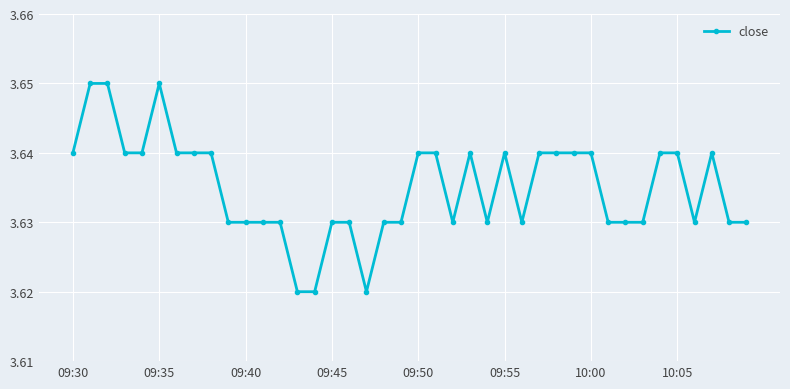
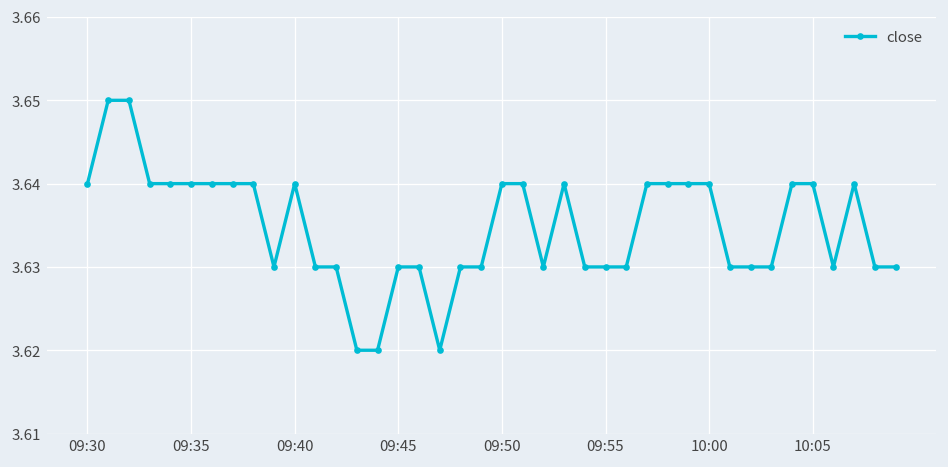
09:35: 3.65 -> 3.64
09:40: 3.63 -> 3.64
09:55: 3.64 -> 3.63
